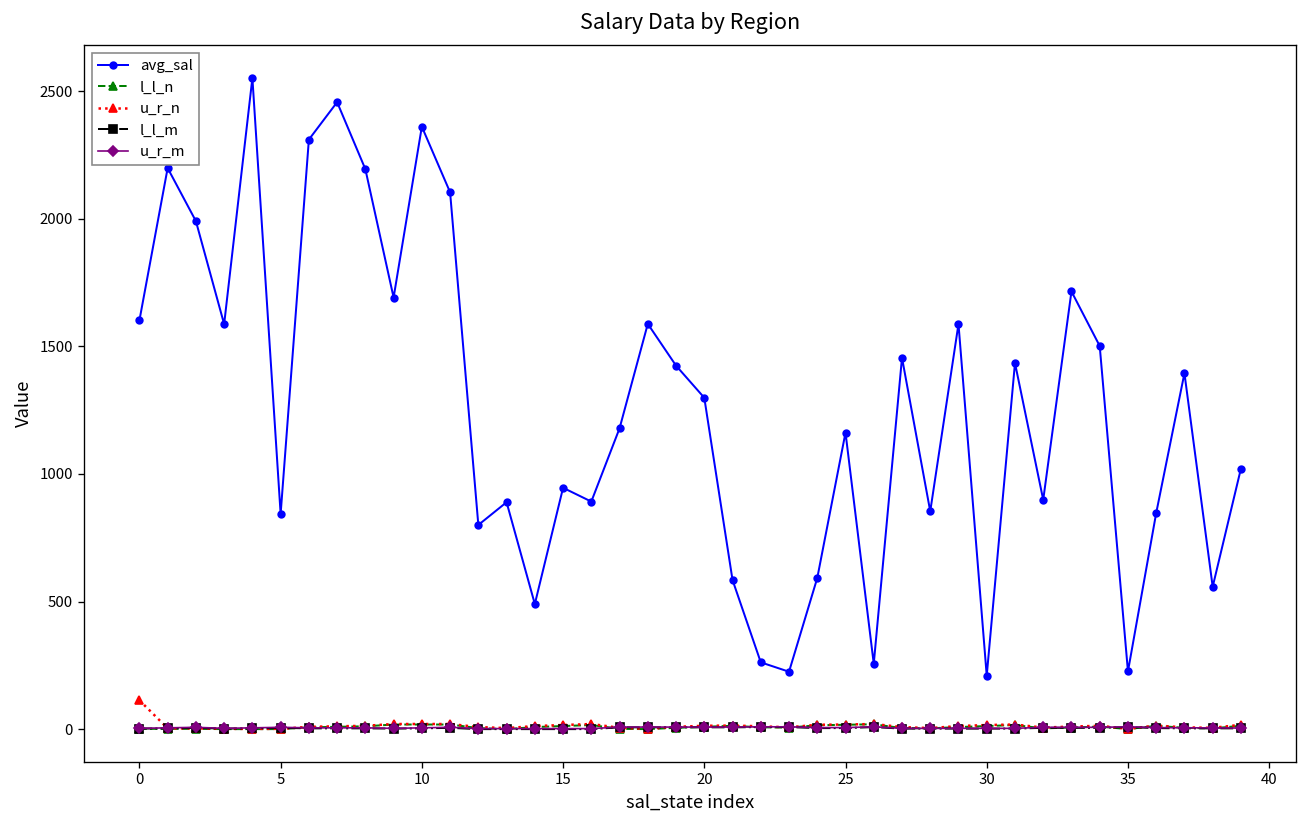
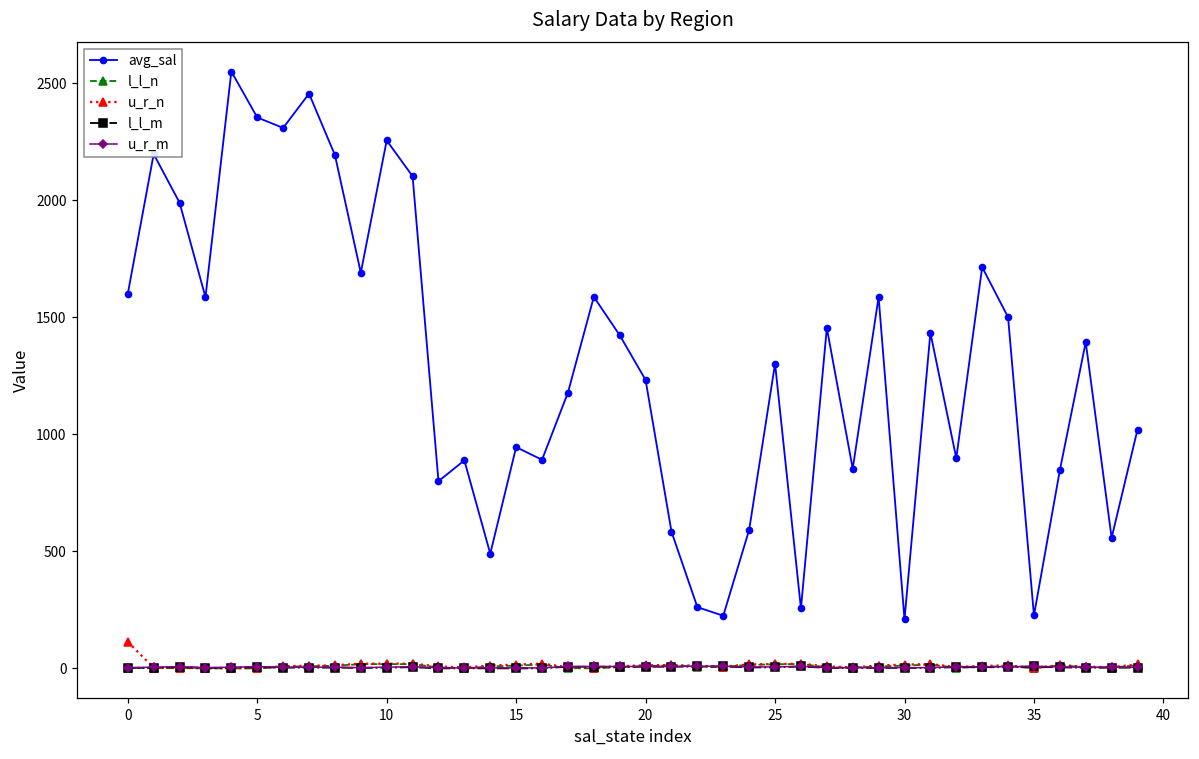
avg_sal, 5: 840 -> 2350
avg_sal, 10: 2360 -> 2260
avg_sal, 20: 1300 -> 1230
avg_sal, 25: 1160 -> 1300
